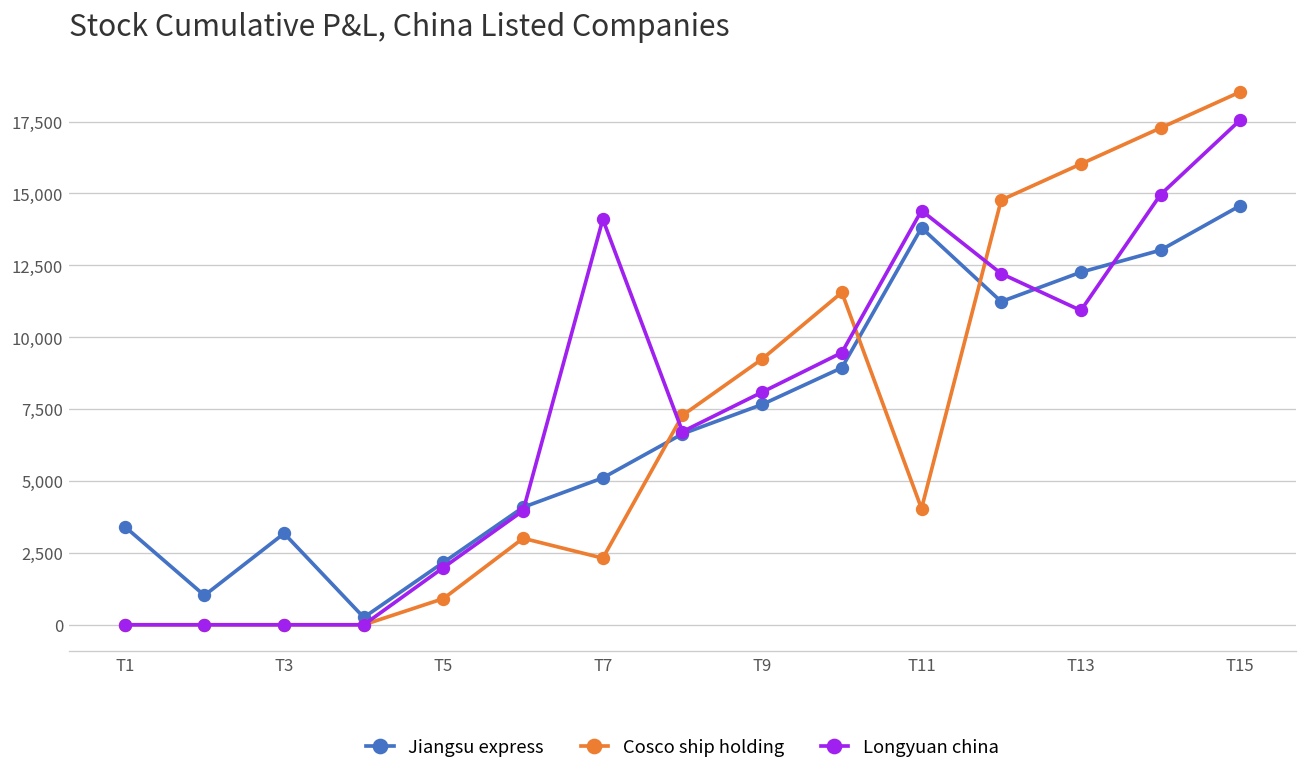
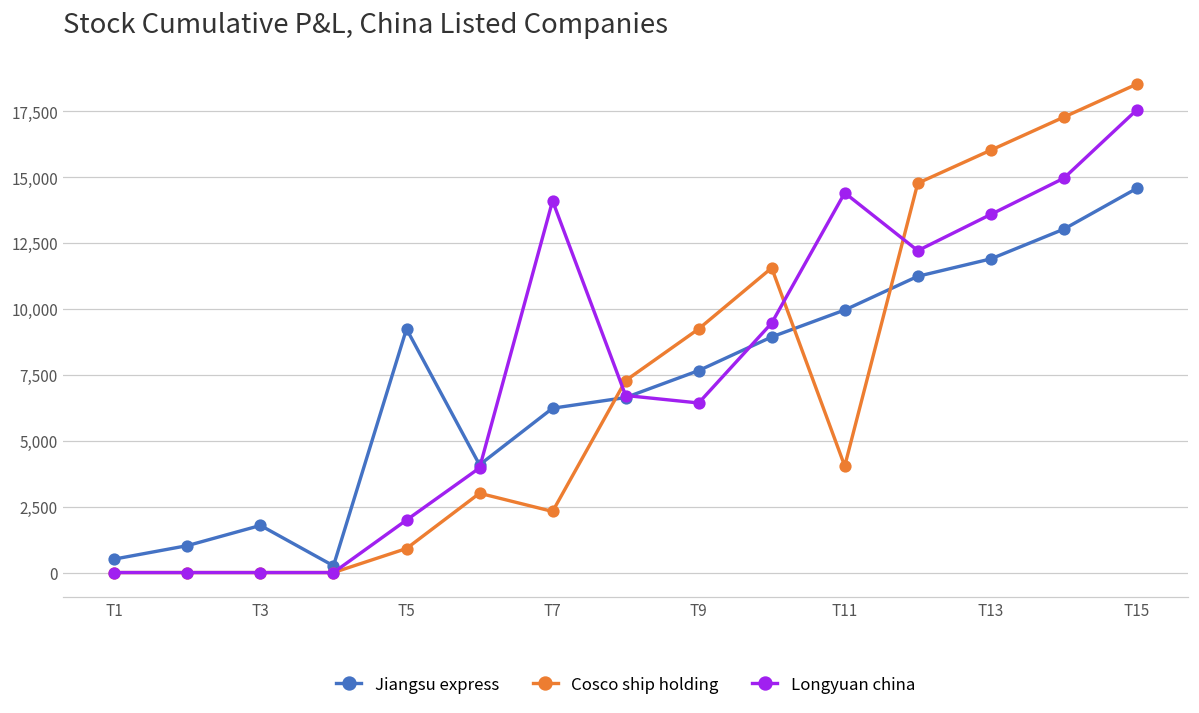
Jiangsu express, T1: 3,400 -> 500
Jiangsu express, T3: 3,200 -> 1,800
Jiangsu express, T5: 2,200 -> 9,200
Jiangsu express, T7: 5,100 -> 6,200
Longyuan china, T9: 8,100 -> 6,400
Jiangsu express, T11: 13,800 -> 10,000
Jiangsu express, T13: 12,300 -> 11,900
Longyuan china, T13: 10,900 -> 13,600
